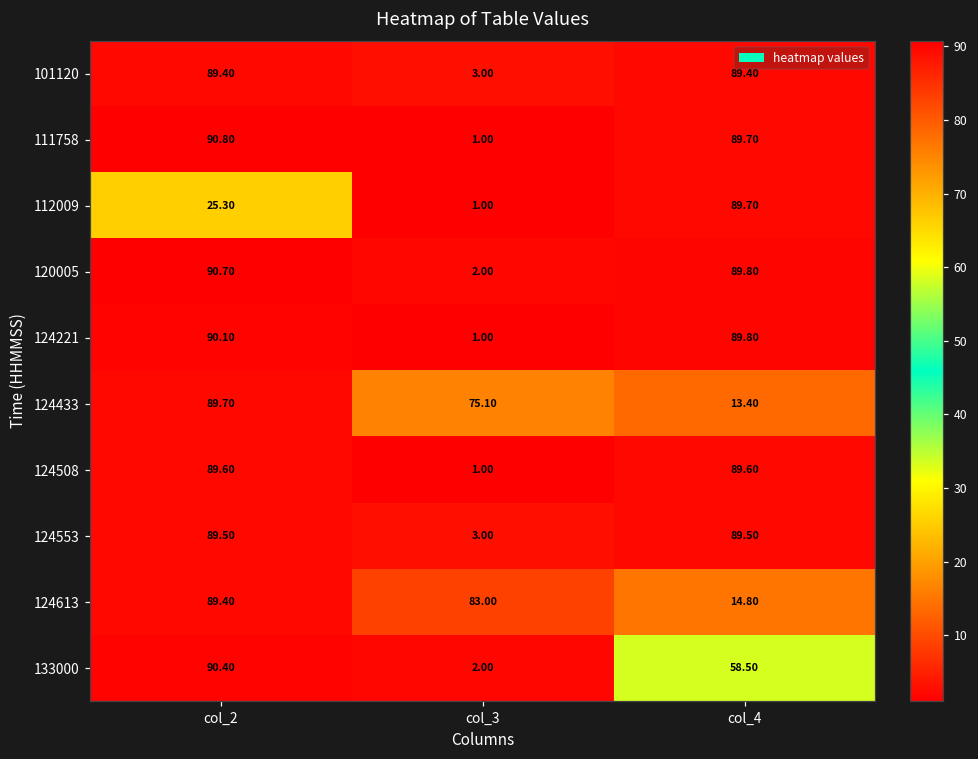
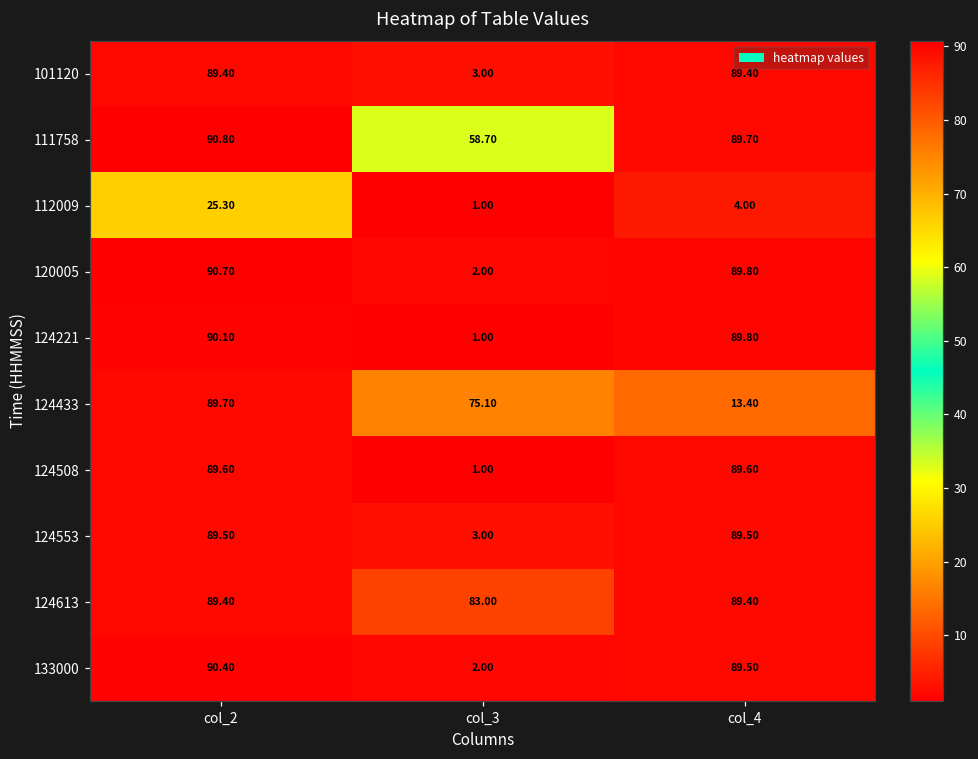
111758, col_3: 1.00 -> 58.70
112009, col_4: 89.70 -> 4.00
124613, col_4: 14.80 -> 89.40
133000, col_4: 58.50 -> 89.50
